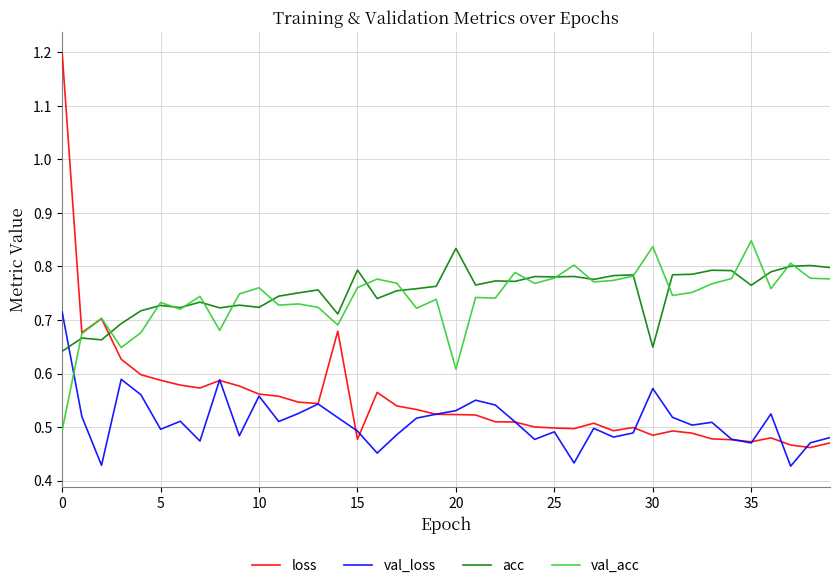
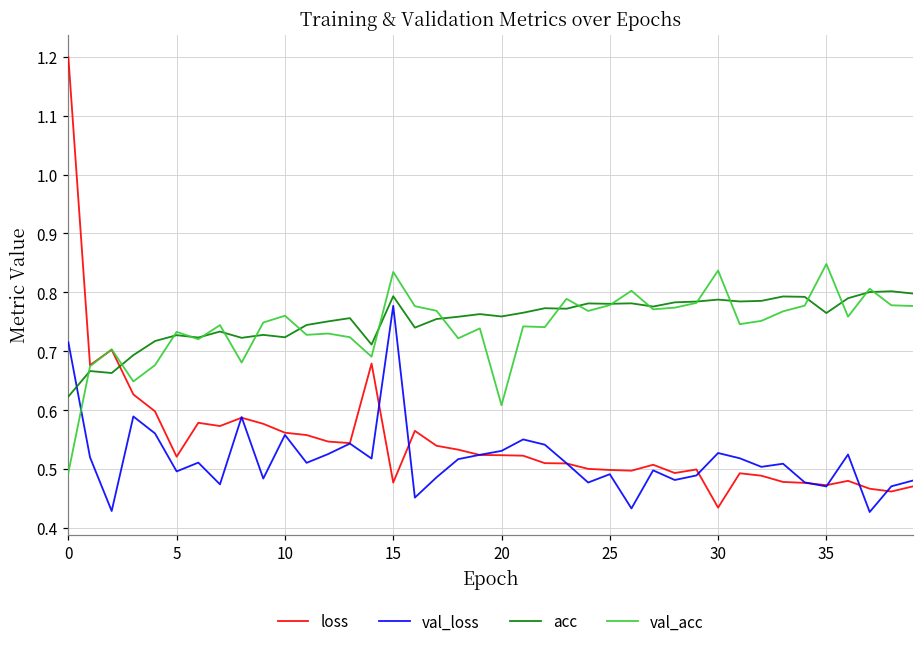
acc, 0: 0.64 -> 0.62
loss, 5: 0.59 -> 0.52
val_loss, 15: 0.49 -> 0.78
val_acc, 15: 0.76 -> 0.83
acc, 20: 0.83 -> 0.76
loss, 30: 0.48 -> 0.43
val_loss, 30: 0.57 -> 0.53
acc, 30: 0.65 -> 0.79
